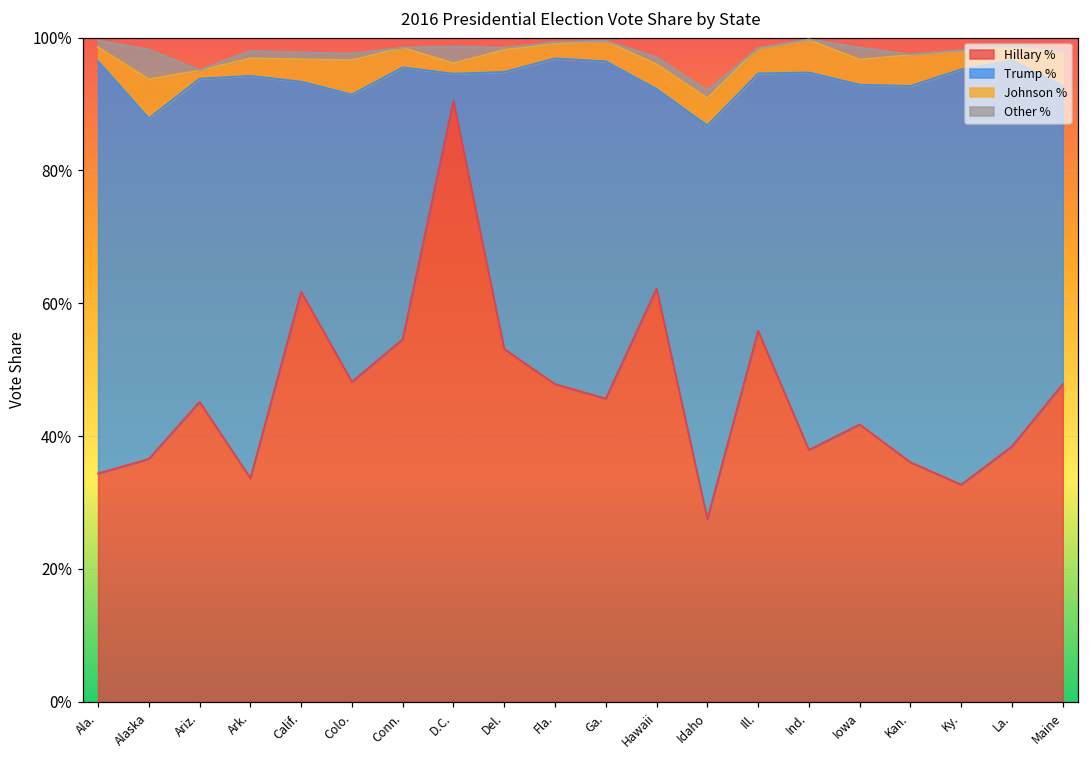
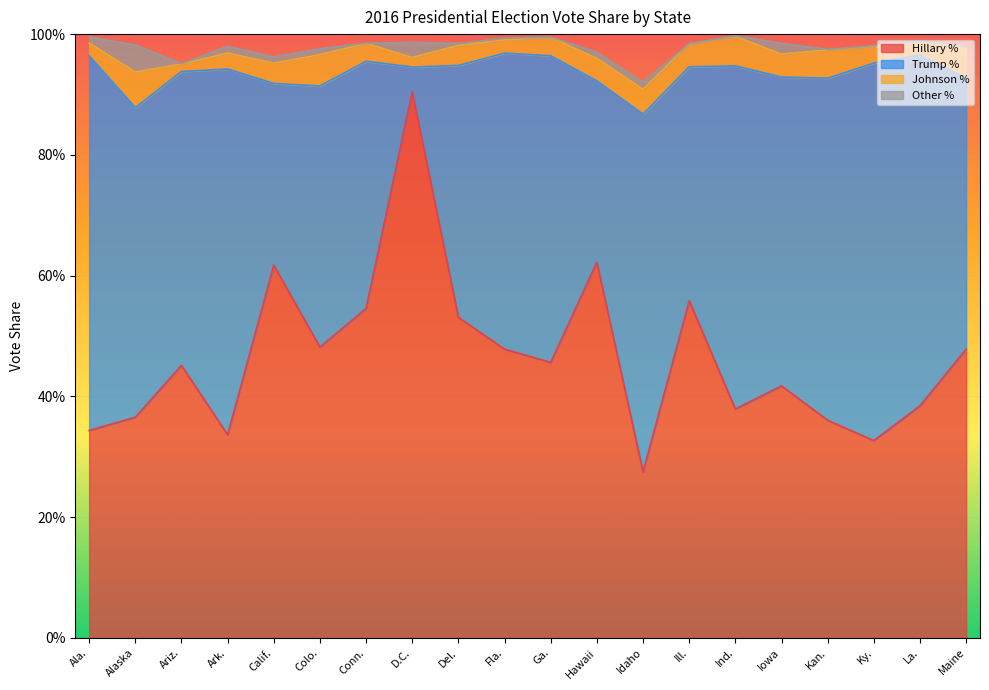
Trump %, Calif.: 32% -> 30%
